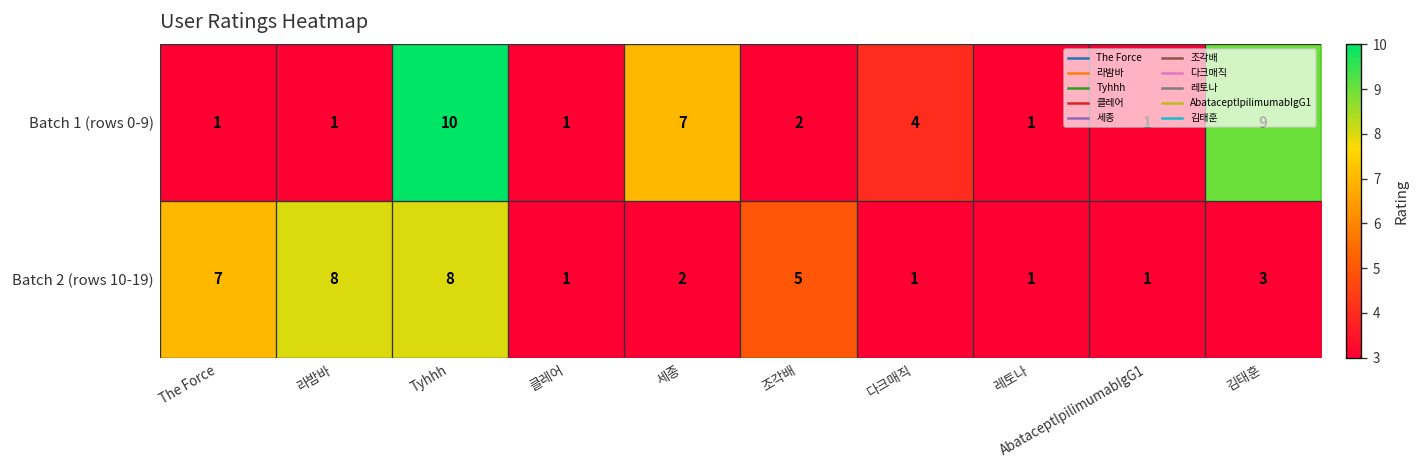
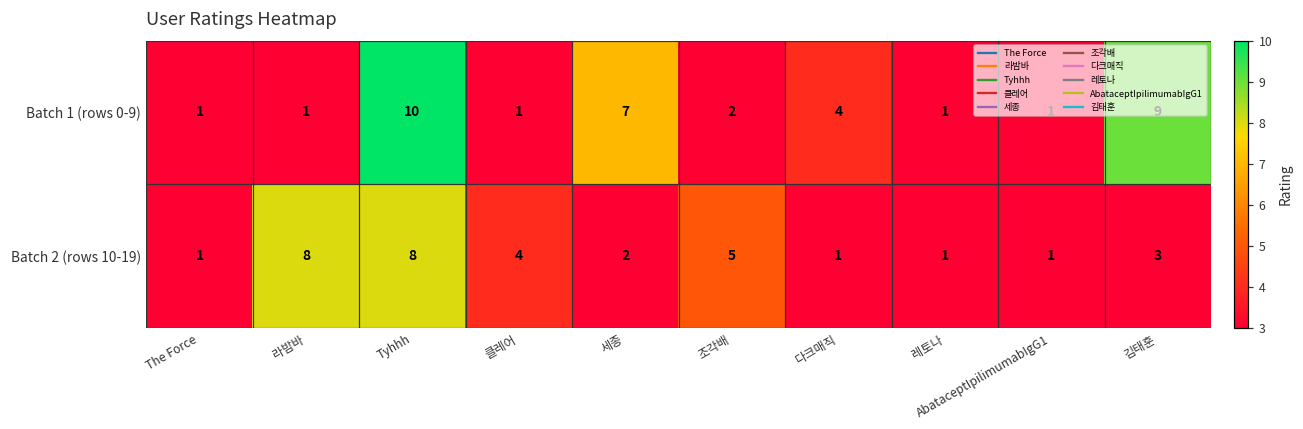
Batch 2 (rows 10-19), The Force: 7 -> 1
Batch 2 (rows 10-19), 클레어: 1 -> 4
